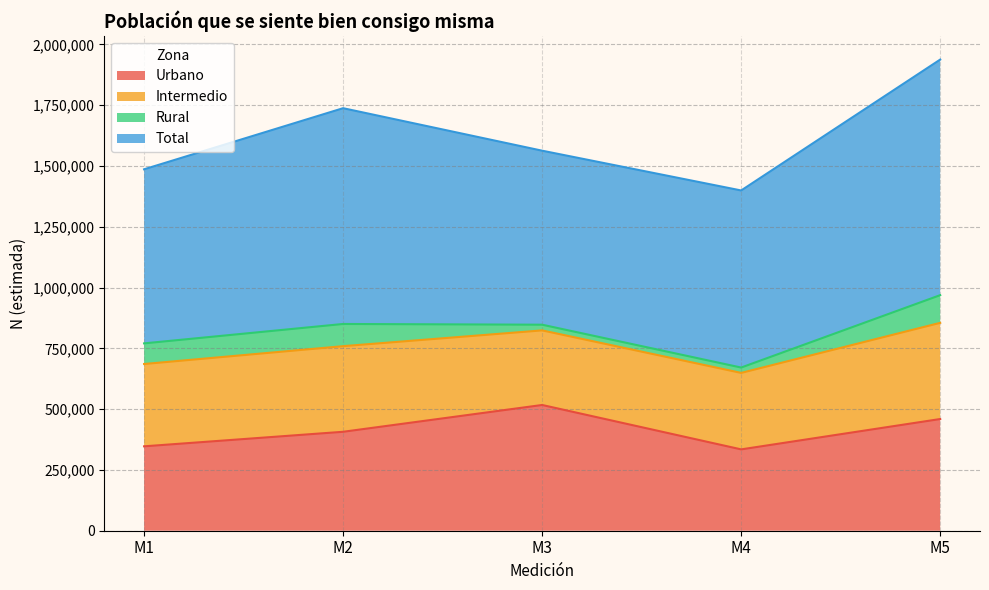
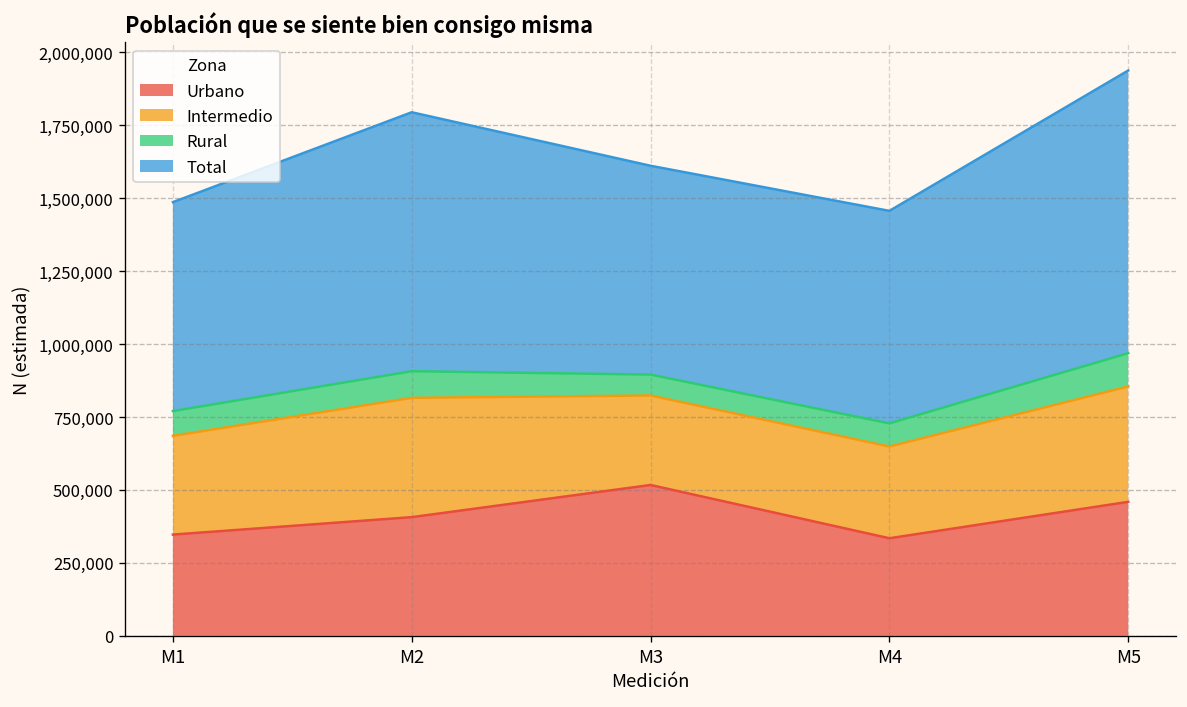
Intermedio, M2: 350,000 -> 410,000
Rural, M3: 20,000 -> 70,000
Rural, M4: 20,000 -> 80,000
